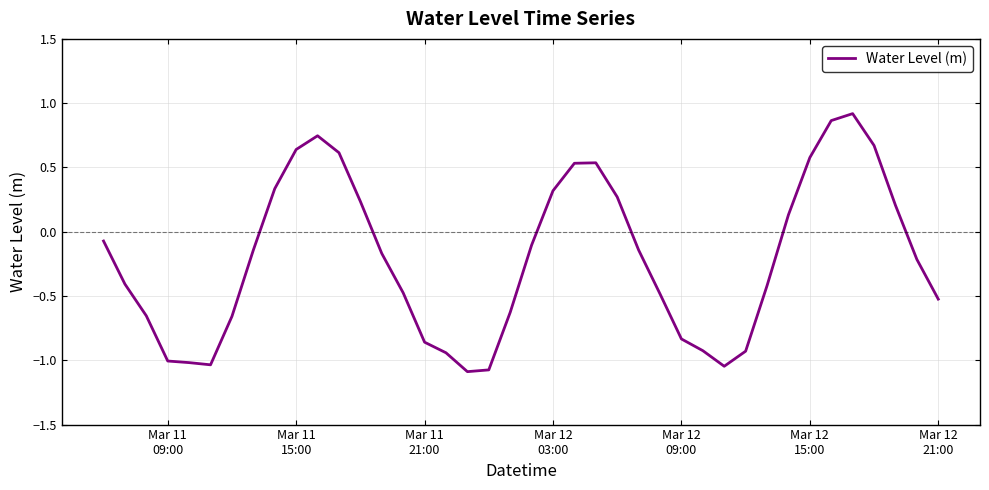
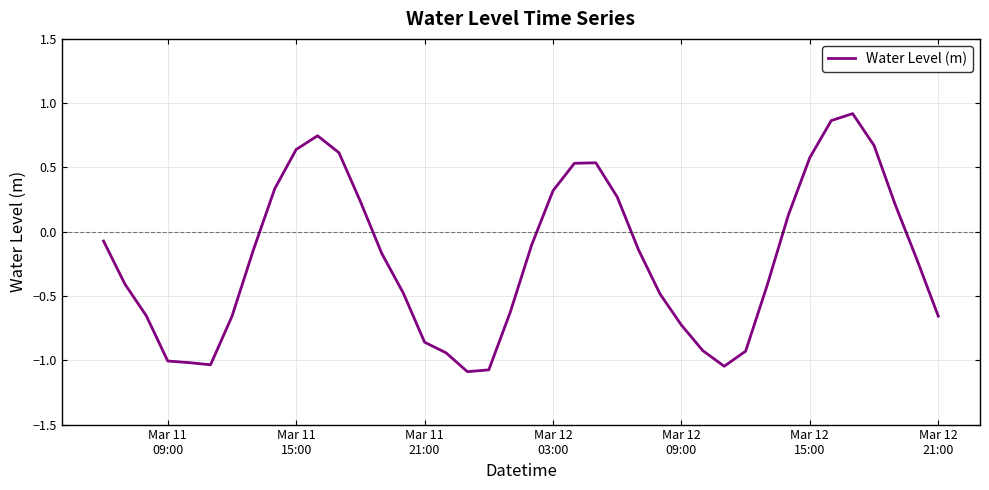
Mar 12 09:00: -0.83 -> -0.73
Mar 12 21:00: -0.52 -> -0.66
